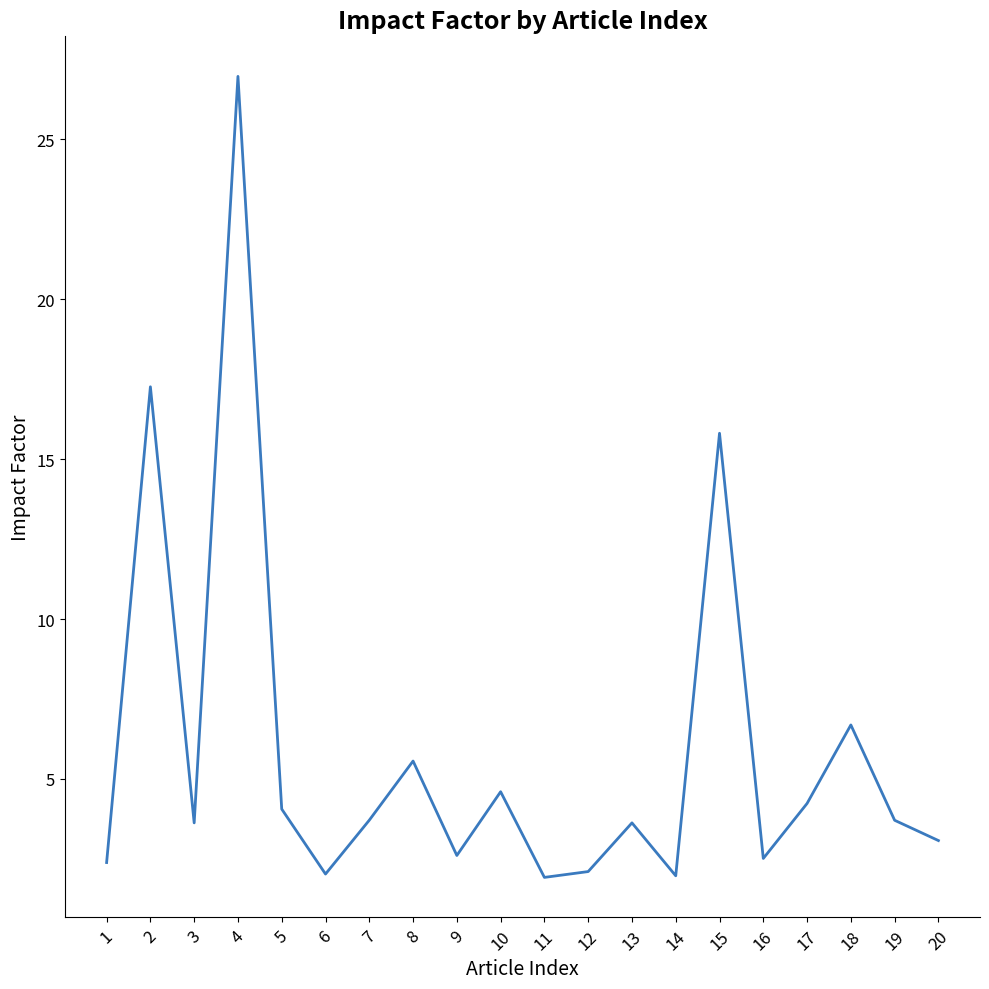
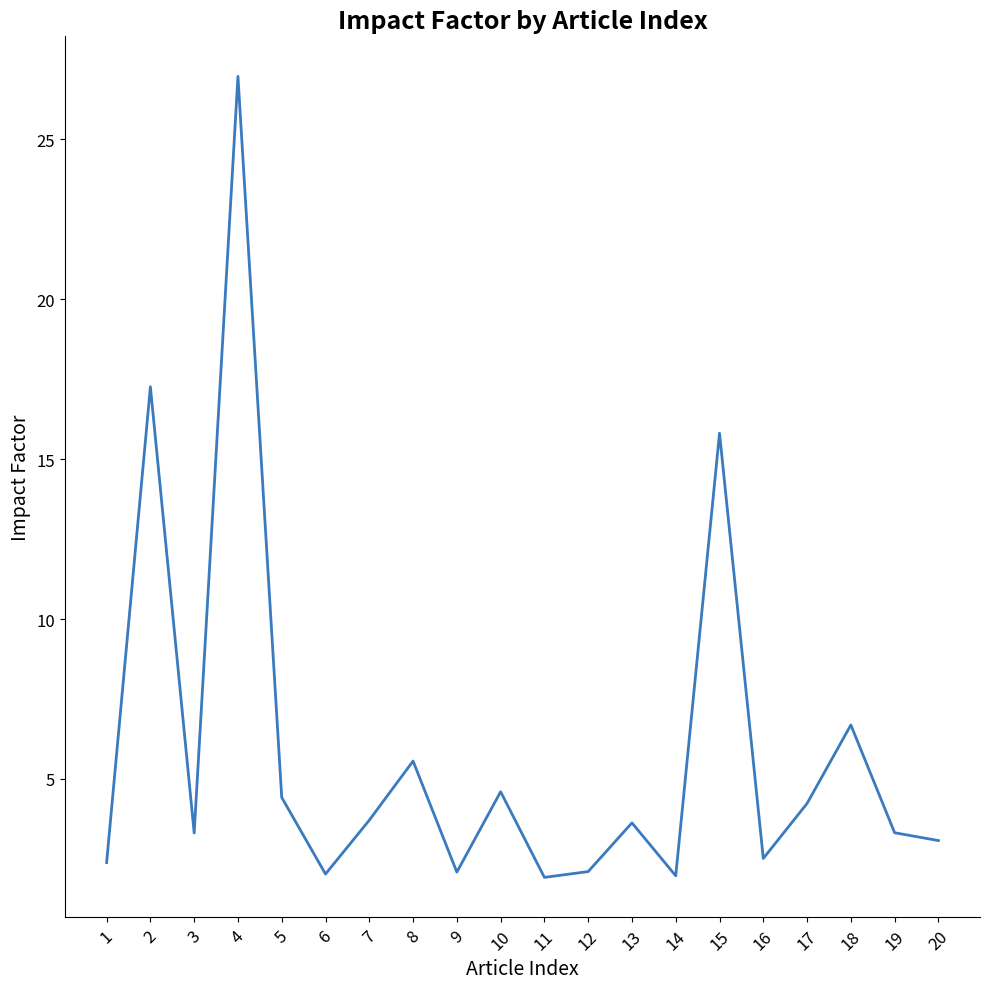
3: 3.6 -> 3.3
5: 4.1 -> 4.4
9: 2.6 -> 2.1
19: 3.7 -> 3.3
